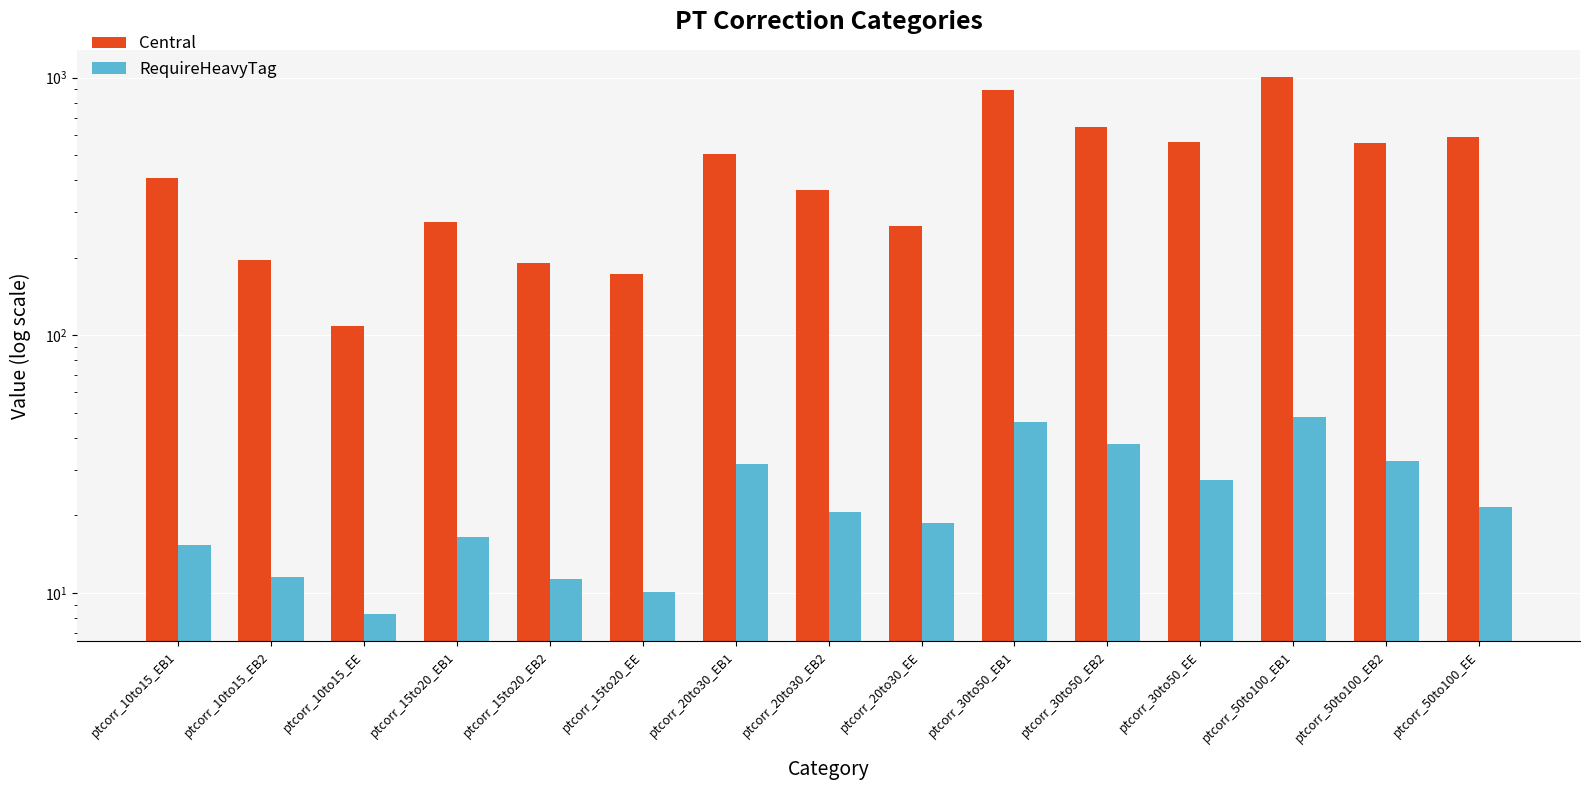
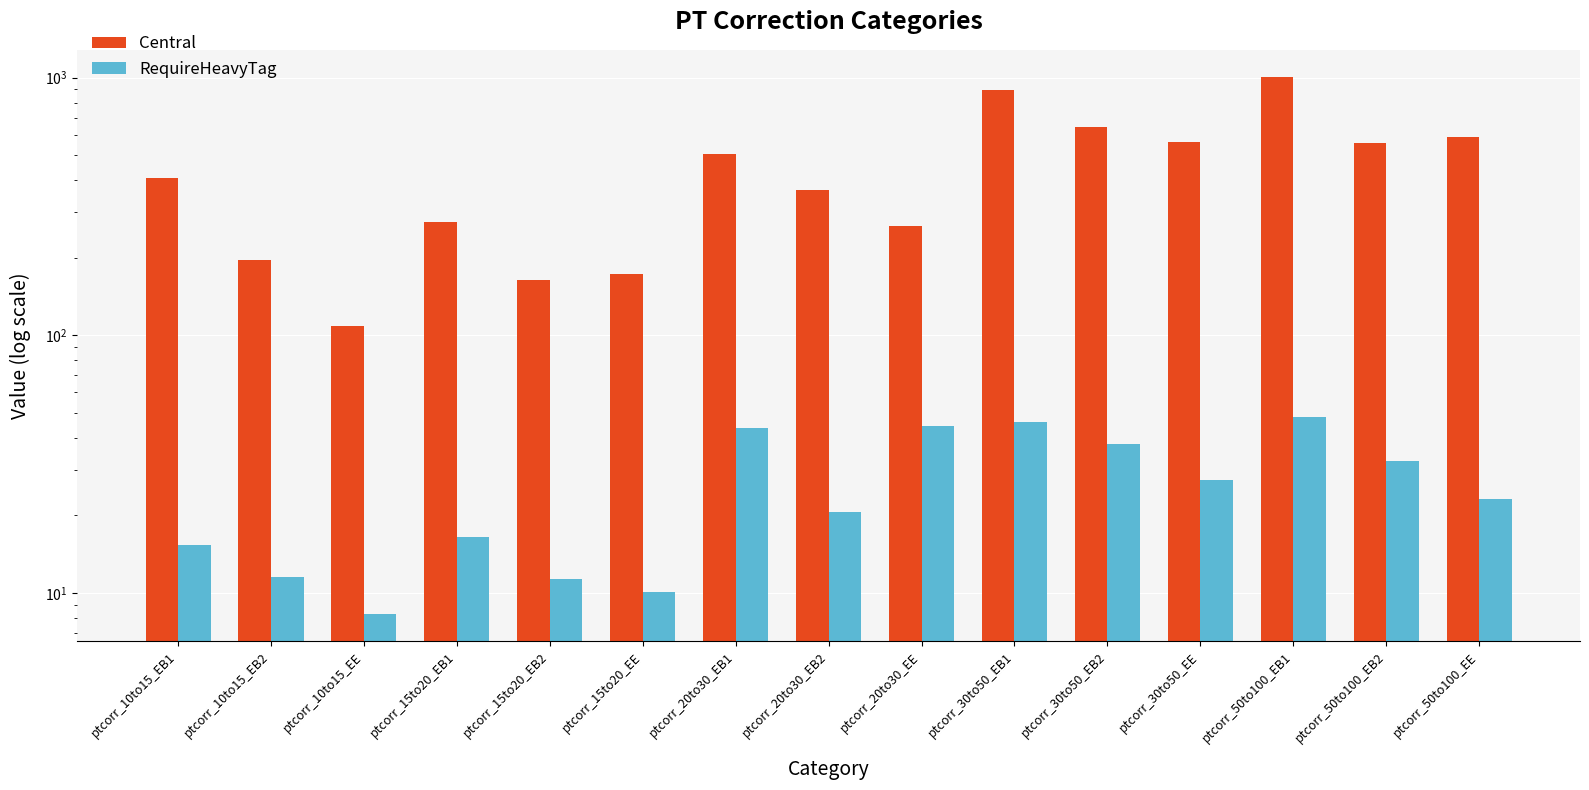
Central, ptcorr_15to20_EB2: 190 -> 160
RequireHeavyTag, ptcorr_20to30_EB1: 32 -> 44
RequireHeavyTag, ptcorr_20to30_EE: 19 -> 44
RequireHeavyTag, ptcorr_50to100_EE: 21 -> 23
